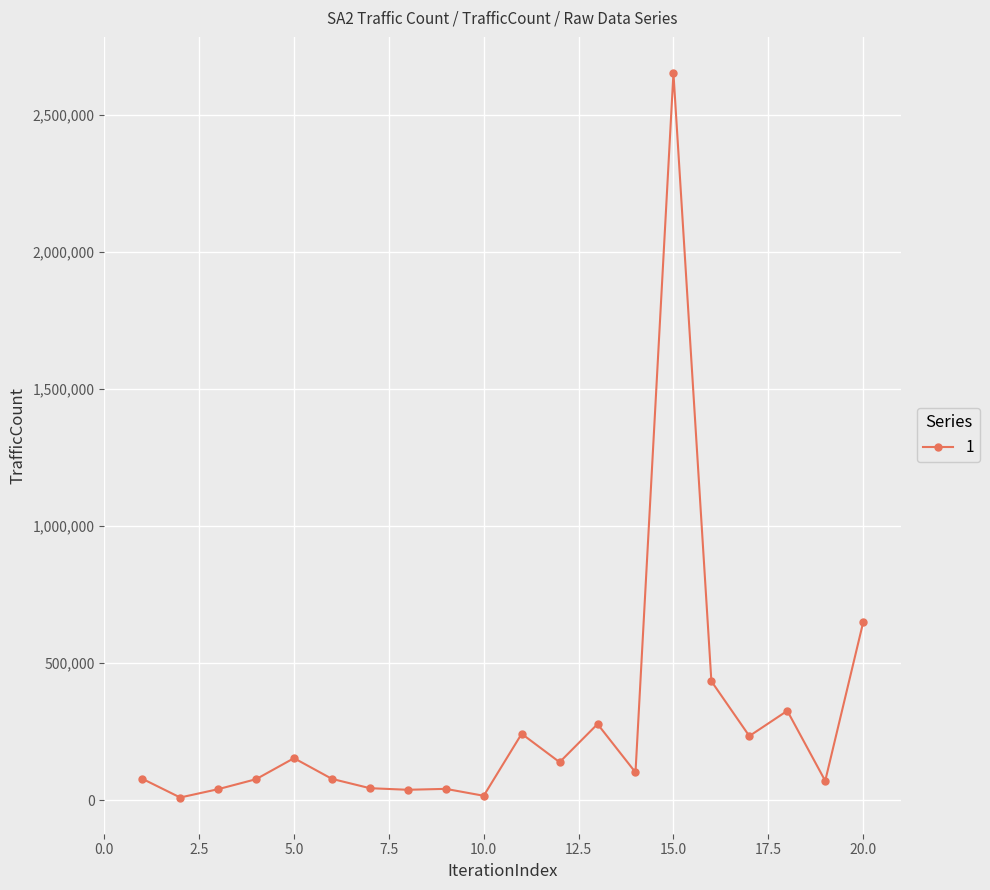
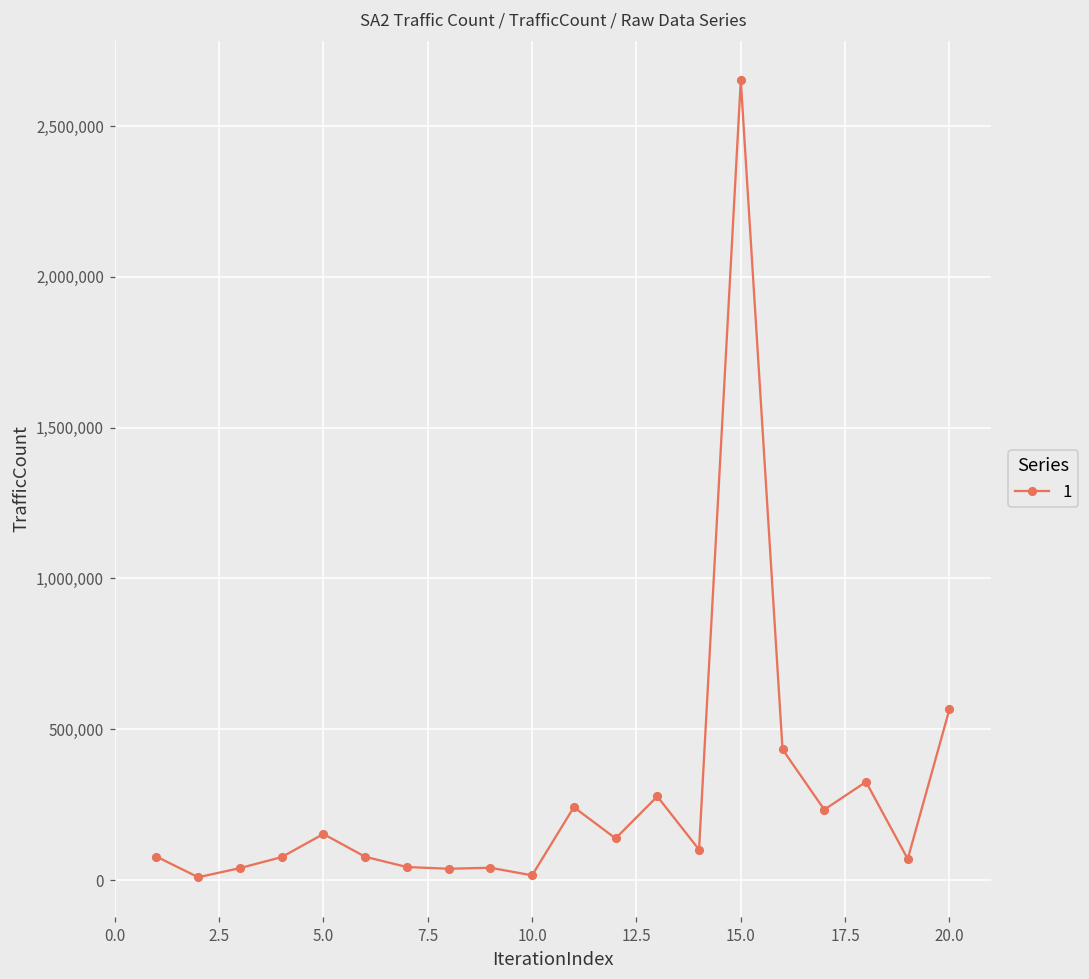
20.0: 650,000 -> 570,000
